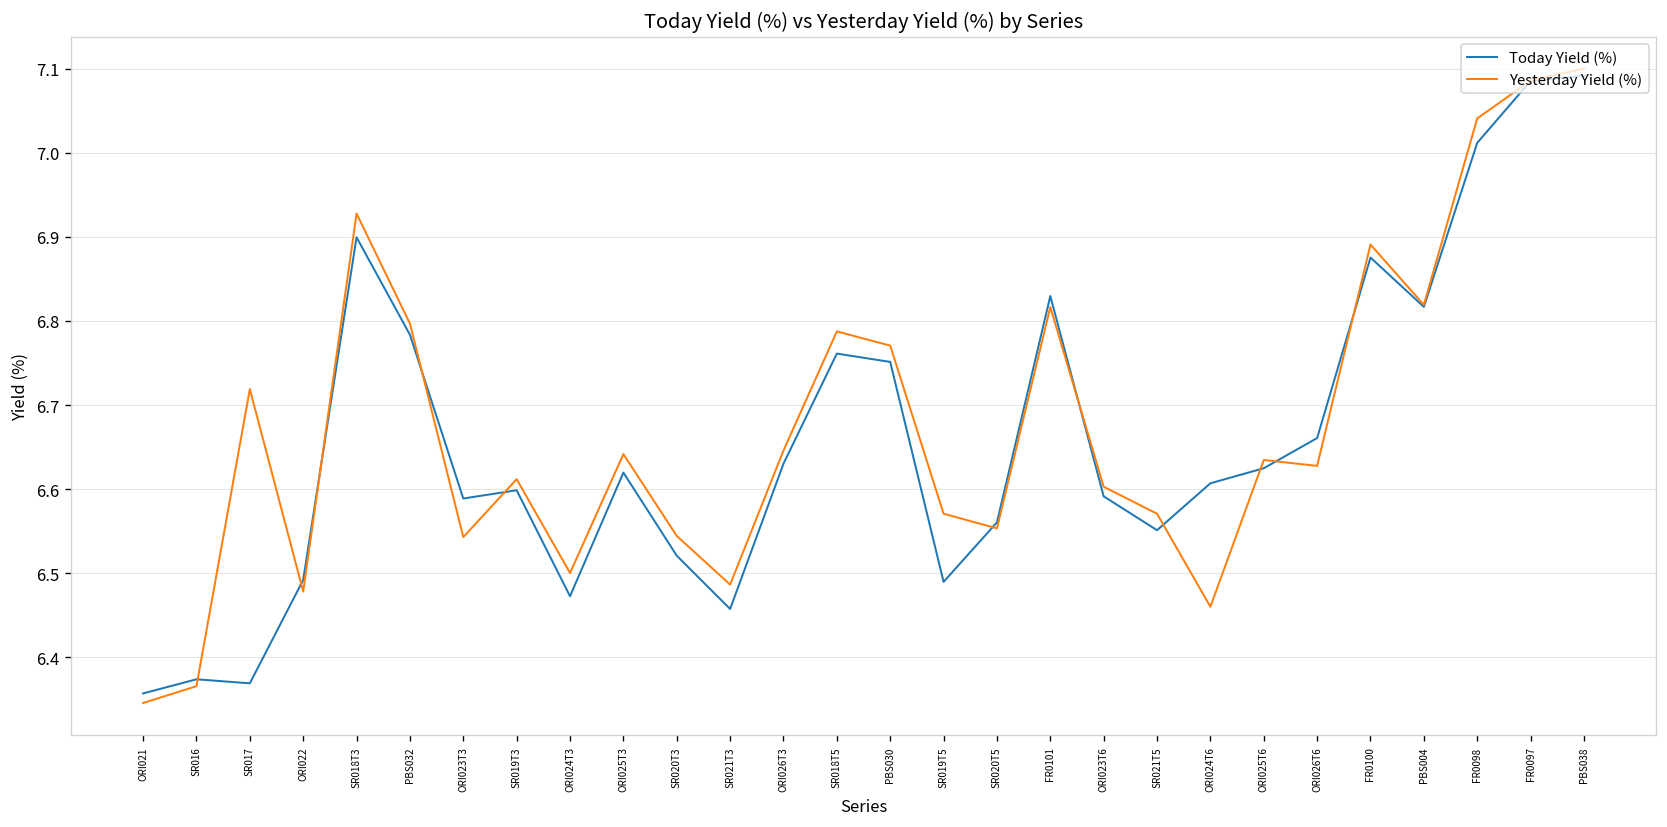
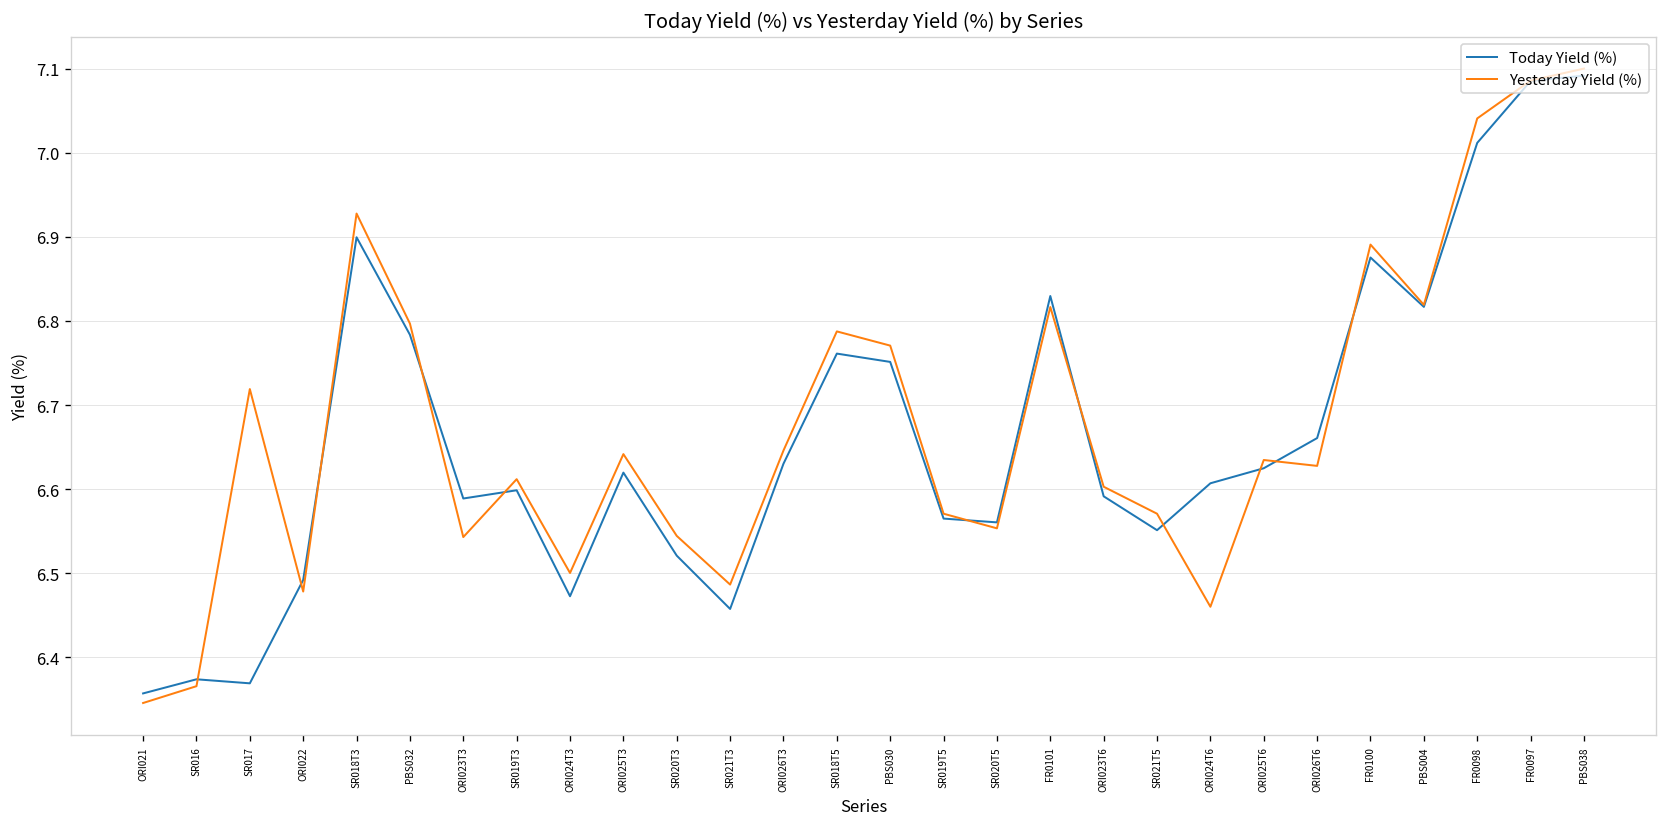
Today Yield (%), SR019T5: 6.49 -> 6.56
